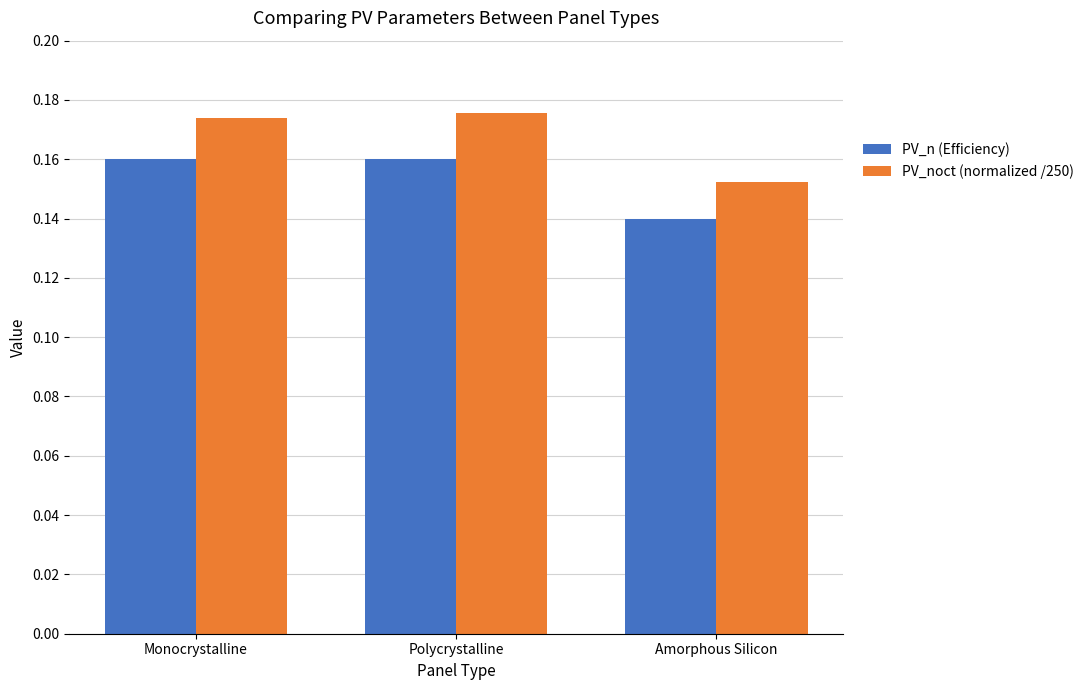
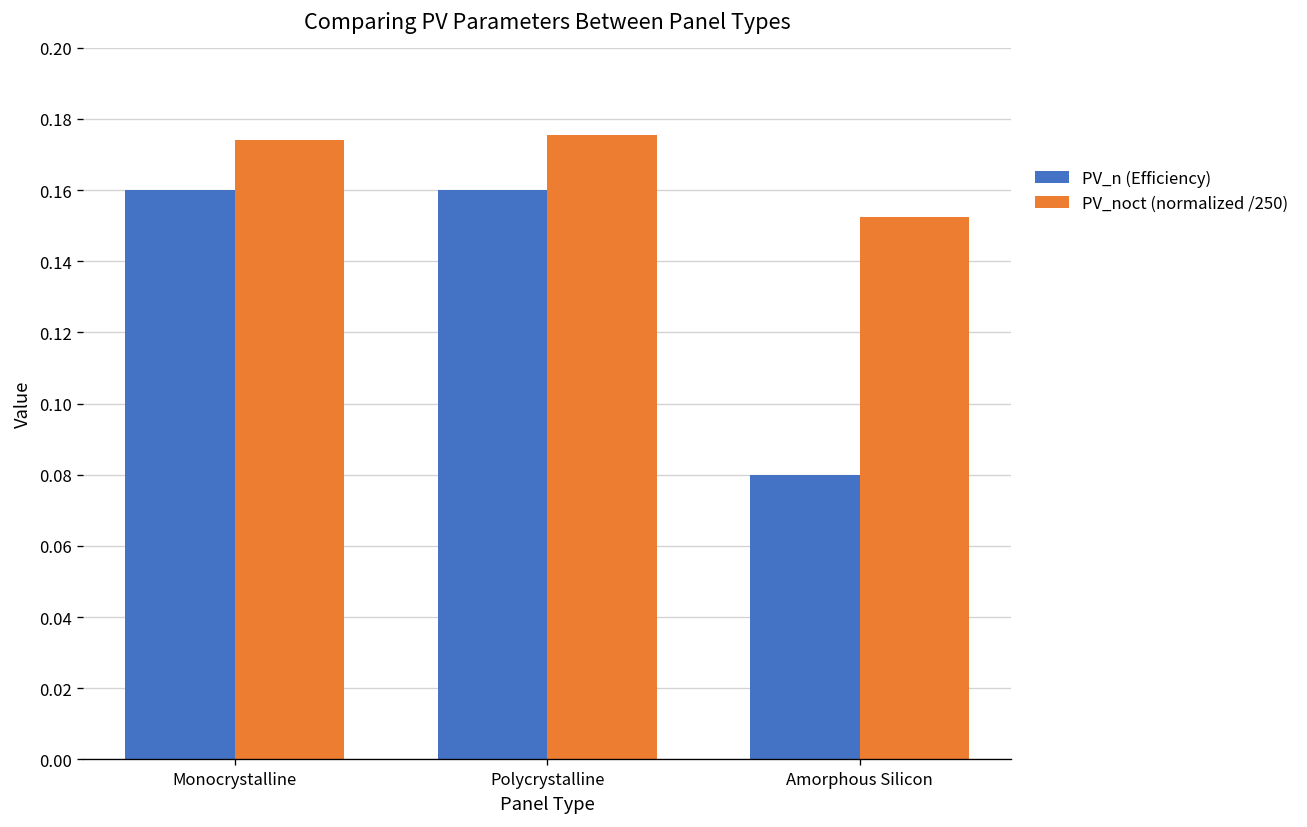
PV_n (Efficiency), Amorphous Silicon: 0.14 -> 0.08
